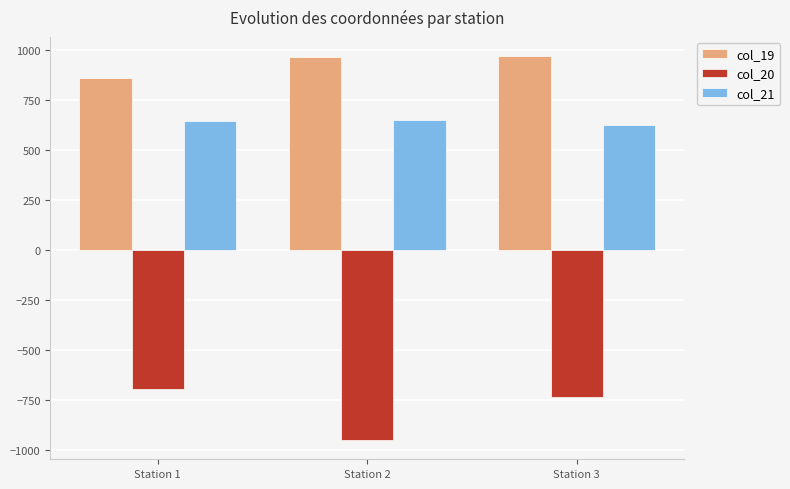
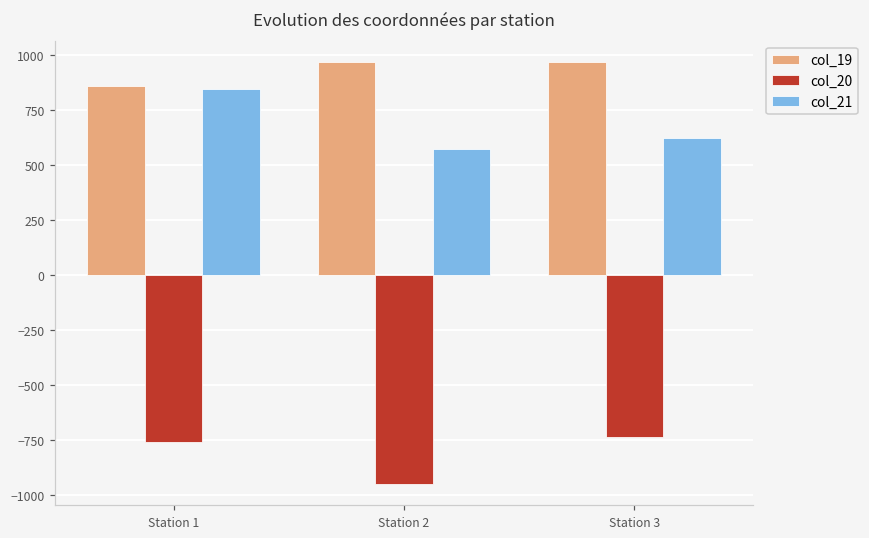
col_20, Station 1: -690 -> -760
col_21, Station 1: 650 -> 840
col_21, Station 2: 650 -> 570
